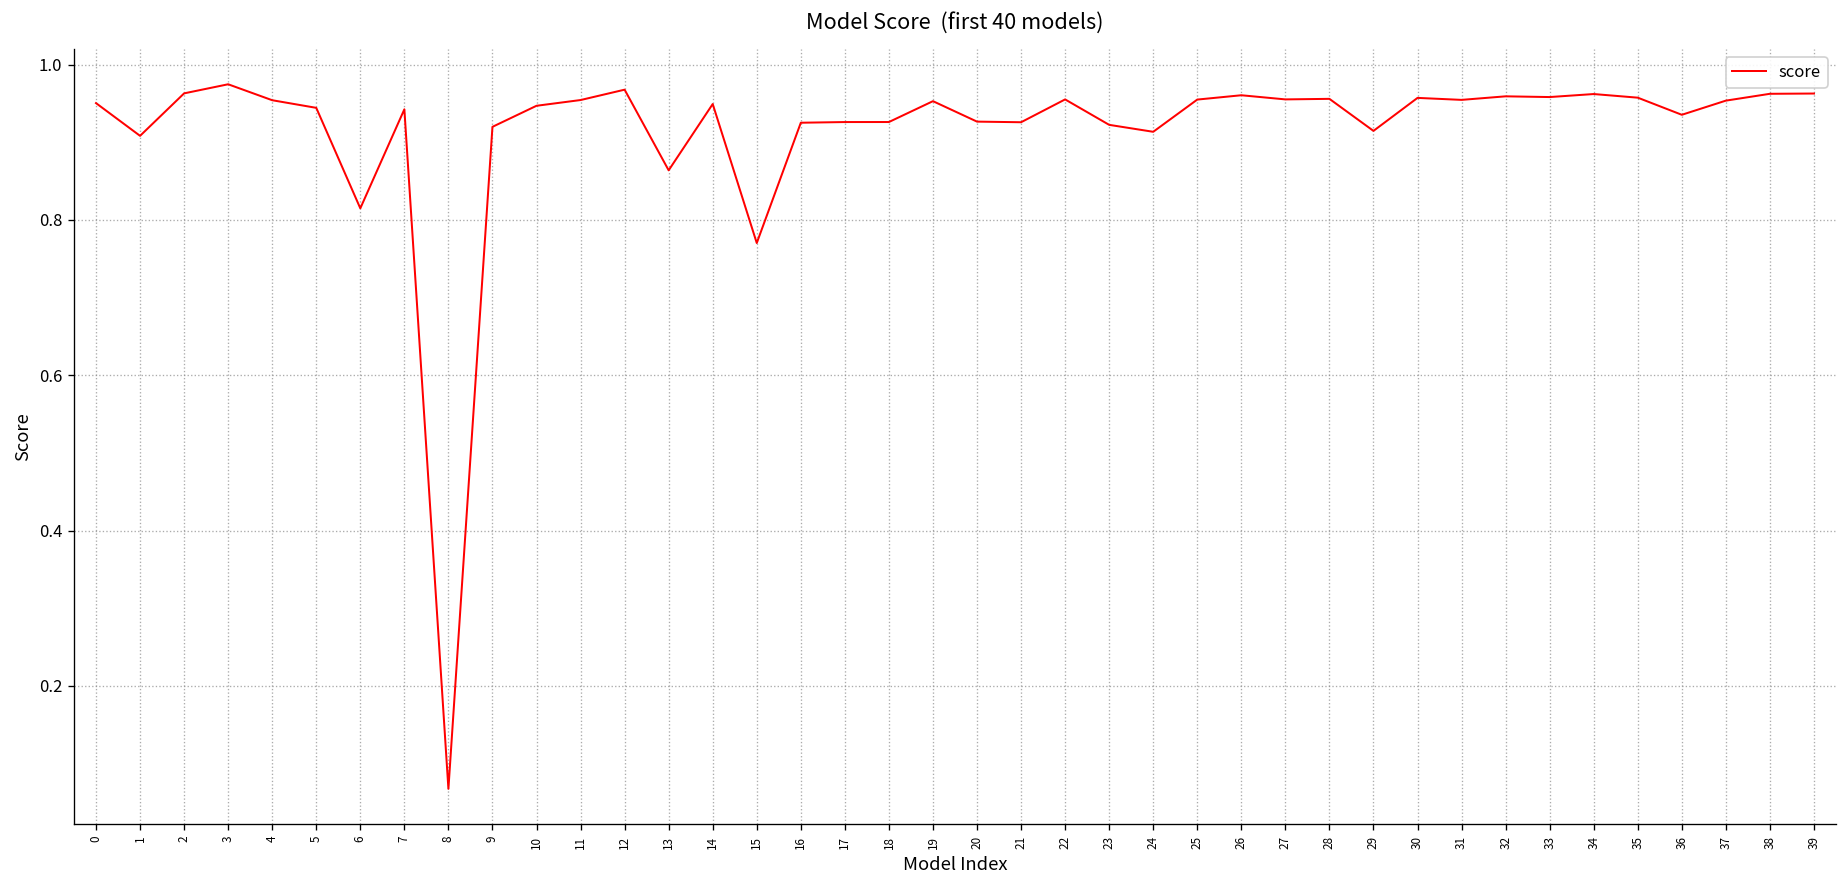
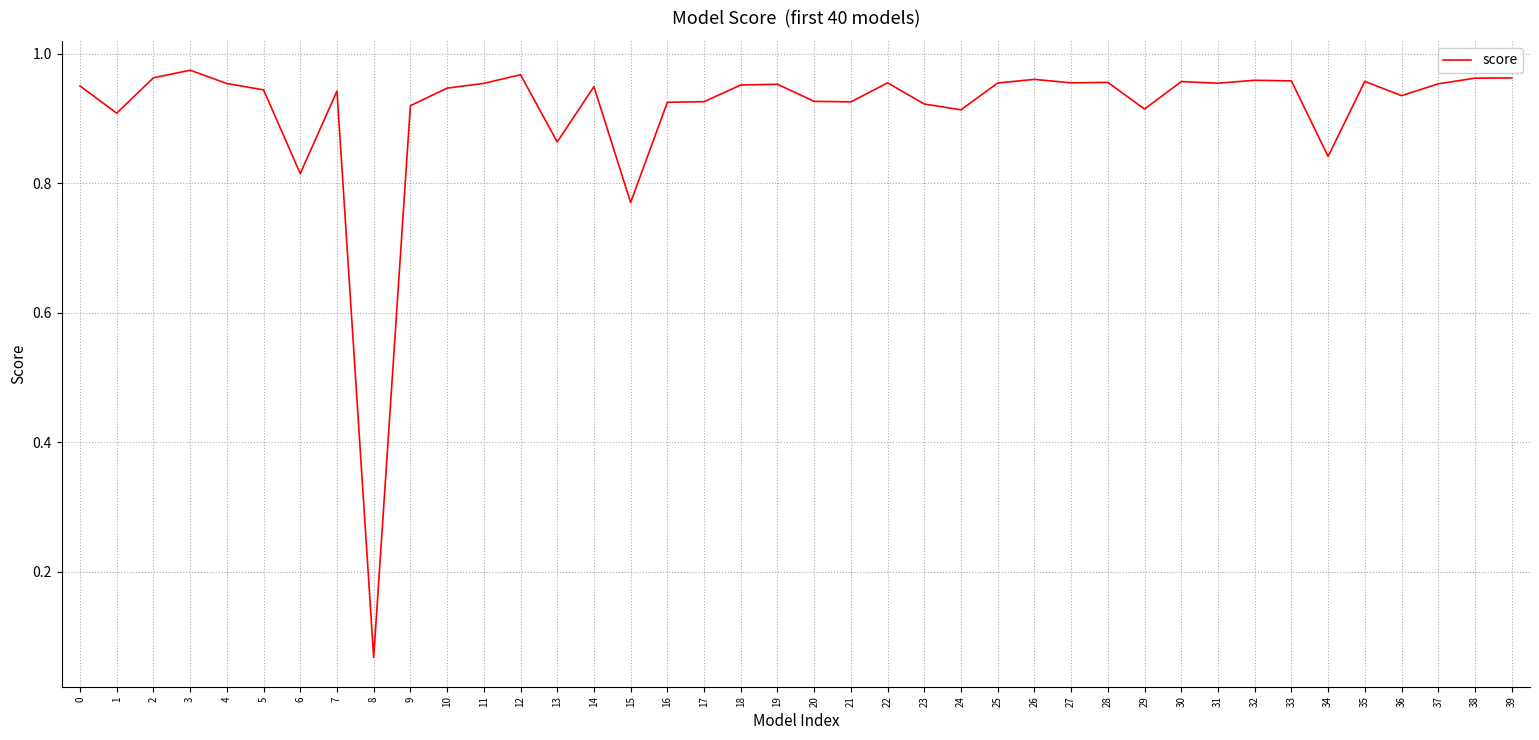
18: 0.93 -> 0.95
34: 0.96 -> 0.84
